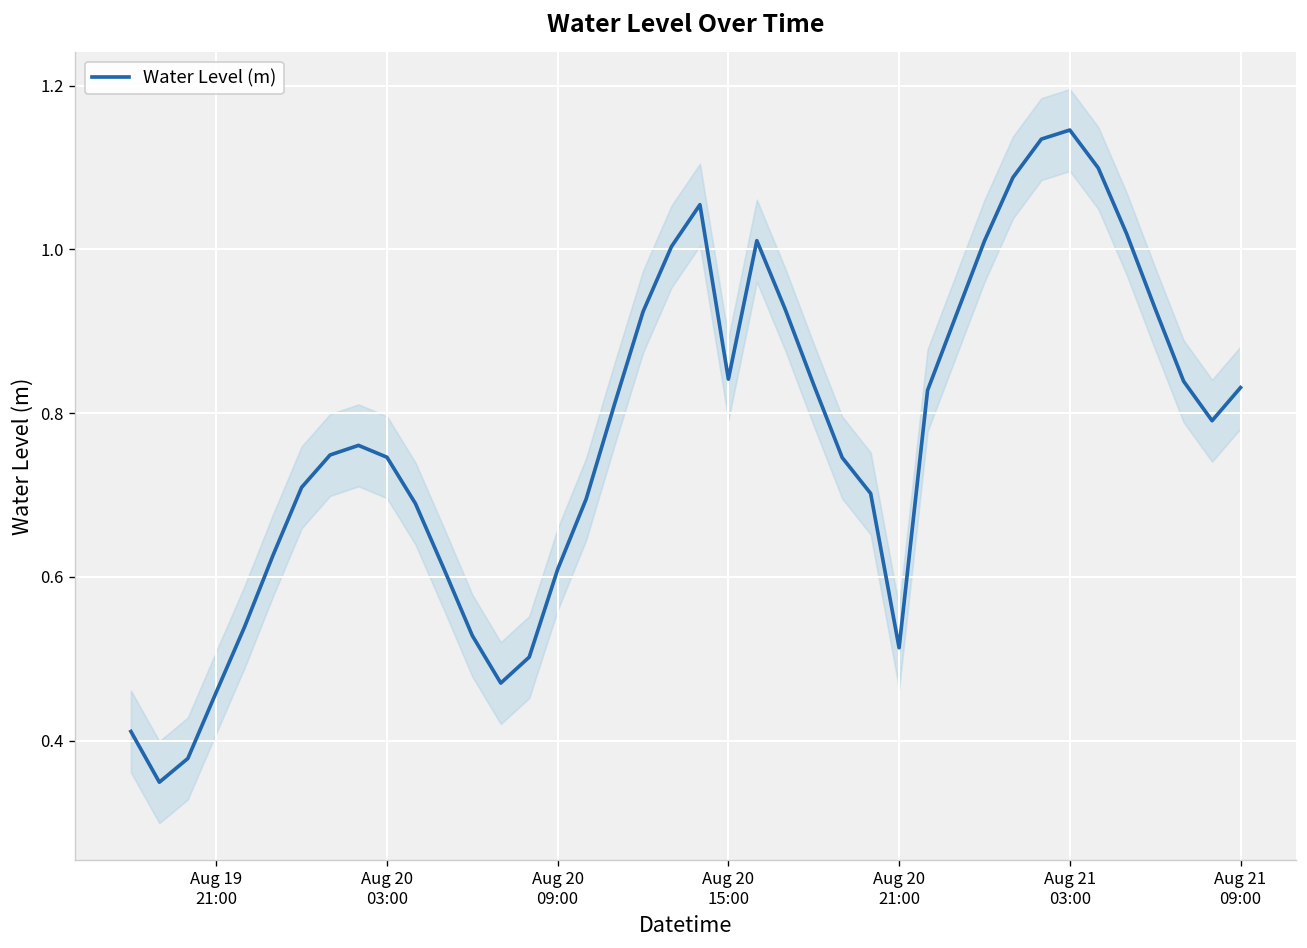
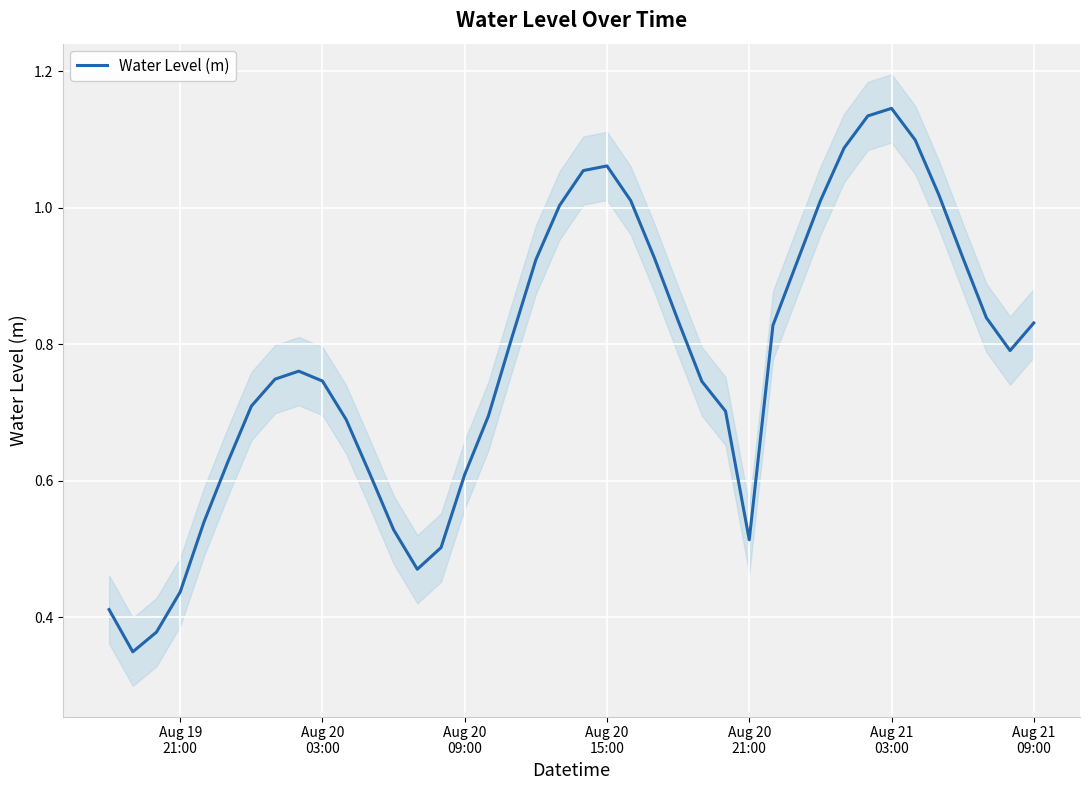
Water Level (m), Aug 19 21:00: 0.46 -> 0.44
Water Level (m), Aug 20 15:00: 0.84 -> 1.06
